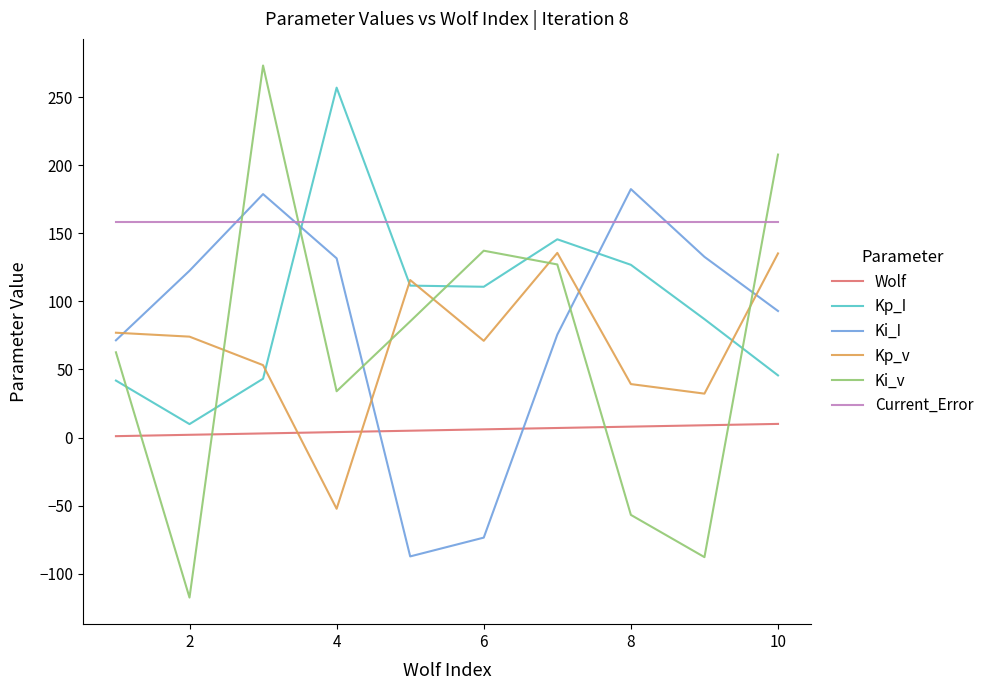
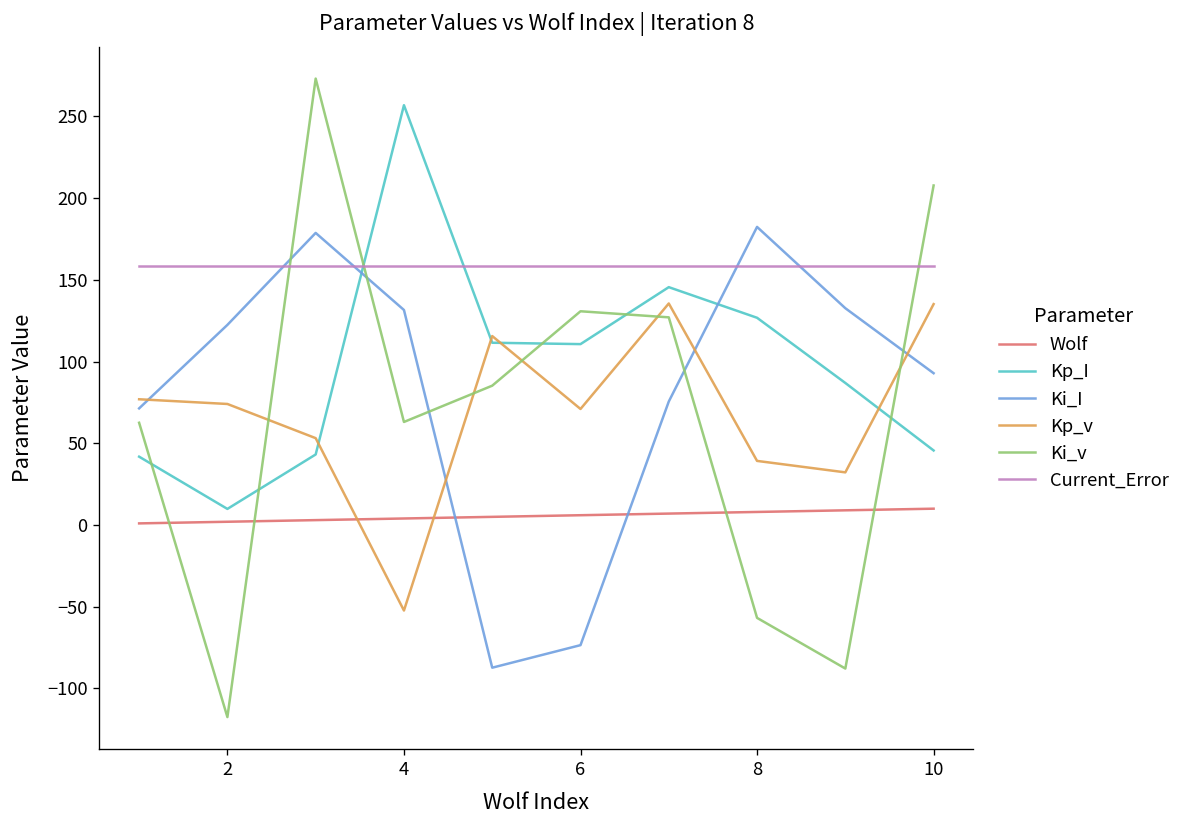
Ki_v, 4: 34 -> 63
Ki_v, 6: 137 -> 131
